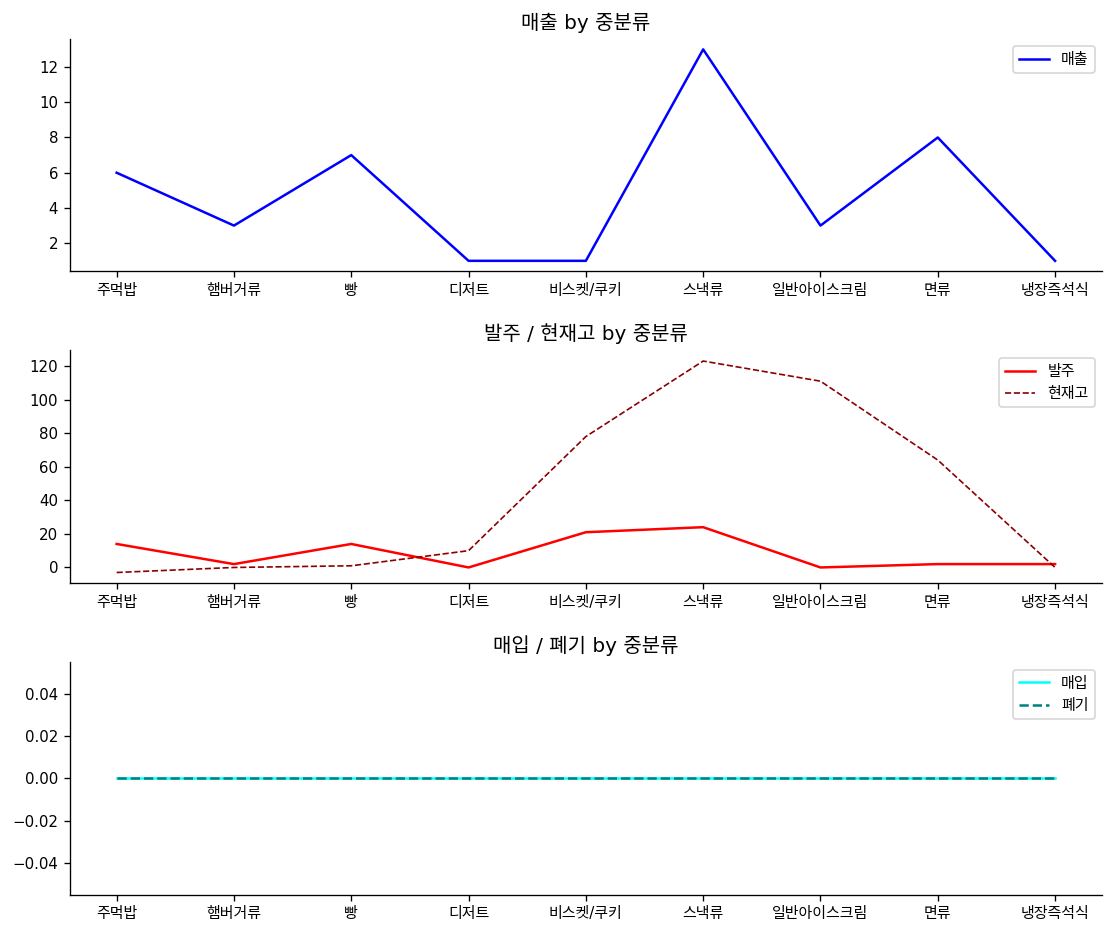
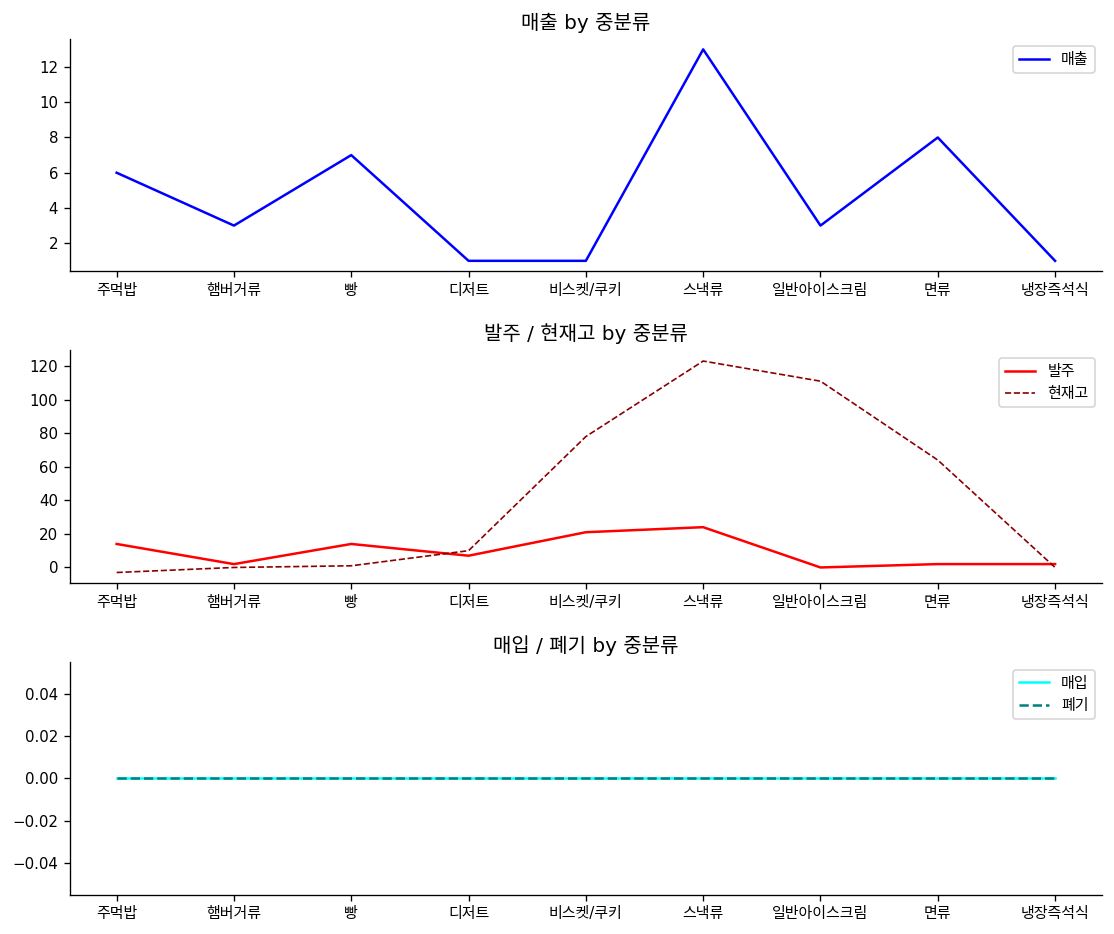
발주 / 현재고 by 중분류, 발주, 디저트: 0 -> 7
